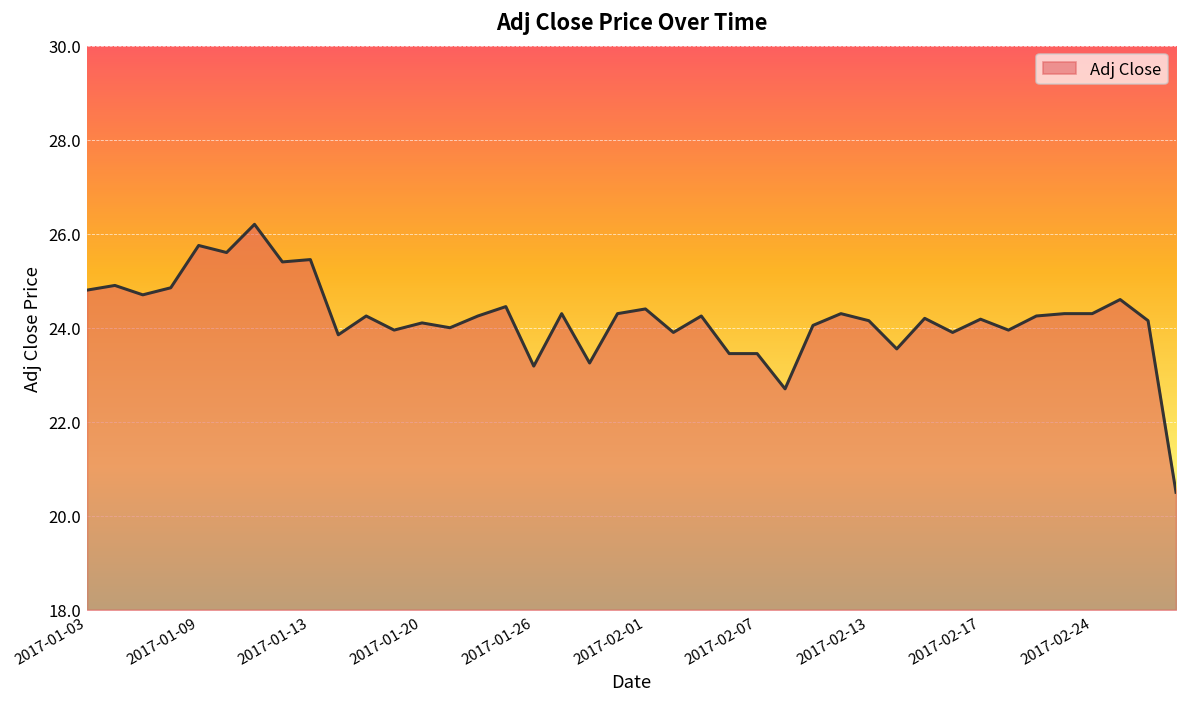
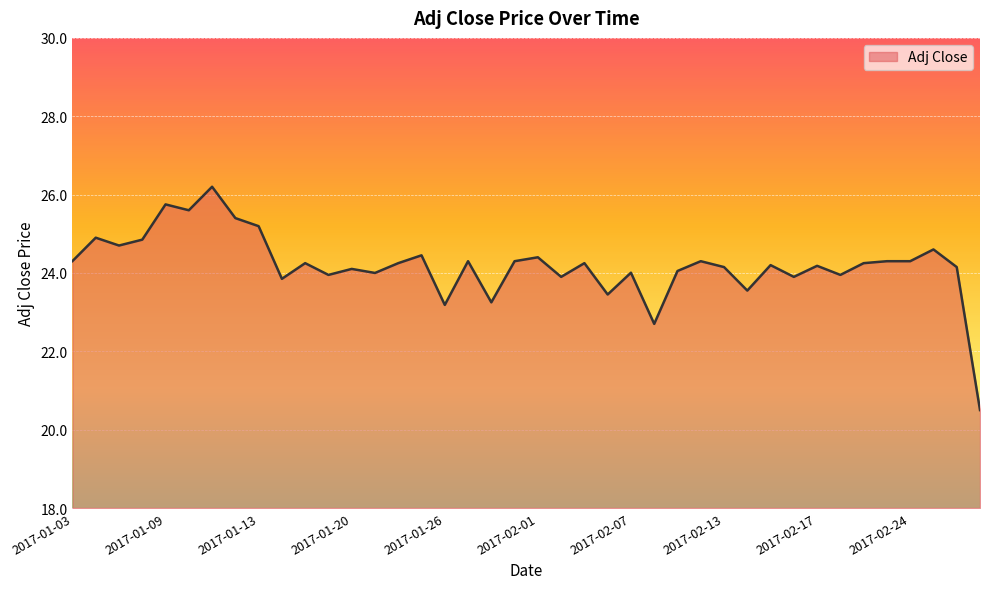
2017-01-03: 24.8 -> 24.3
2017-01-13: 25.5 -> 25.2
2017-02-07: 23.5 -> 24.0
